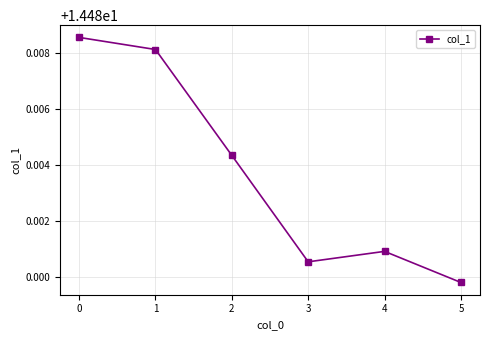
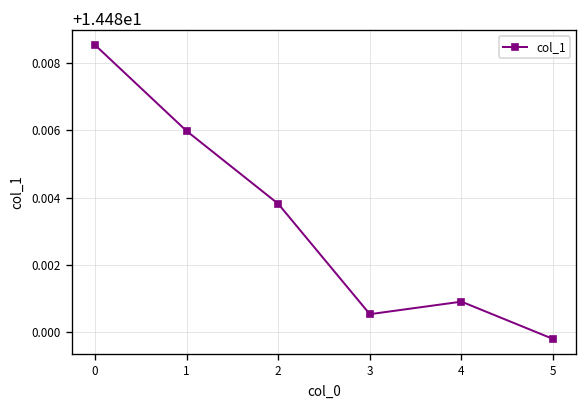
1: 14.4881 -> 14.4860
2: 14.4843 -> 14.4838
